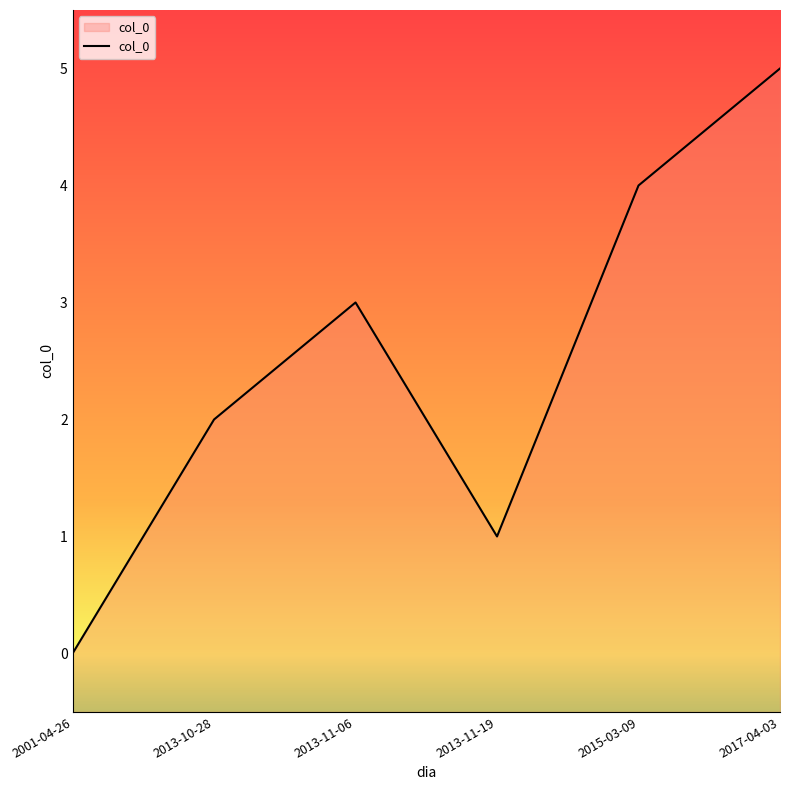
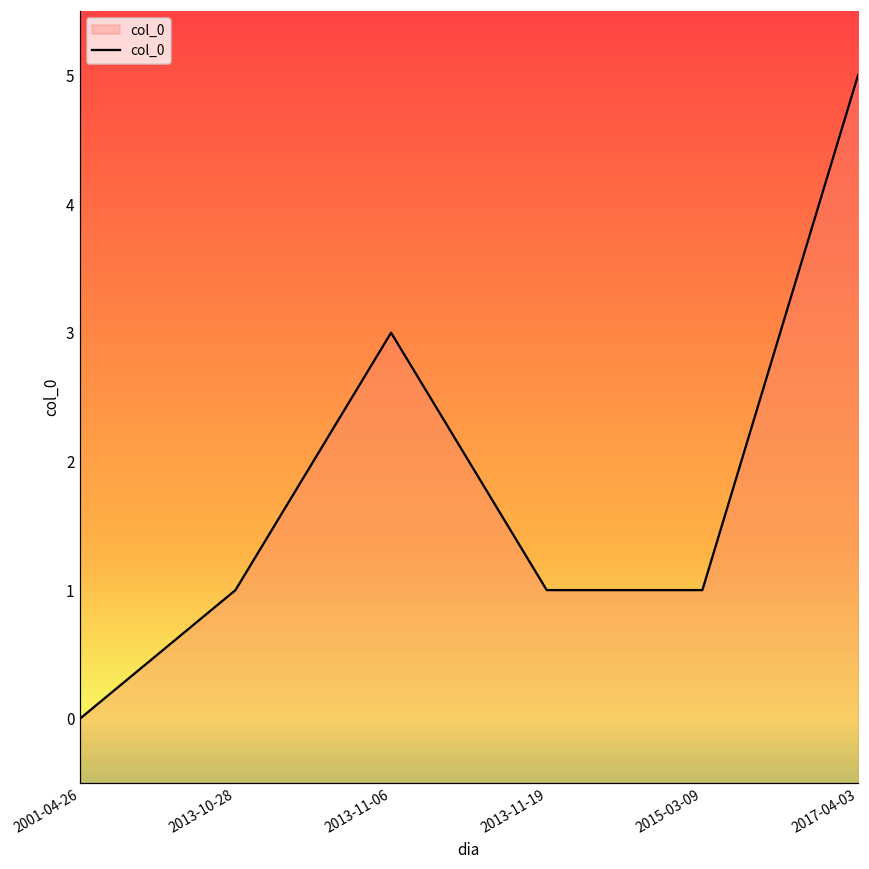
2013-10-28: 2 -> 1
2015-03-09: 4 -> 1
